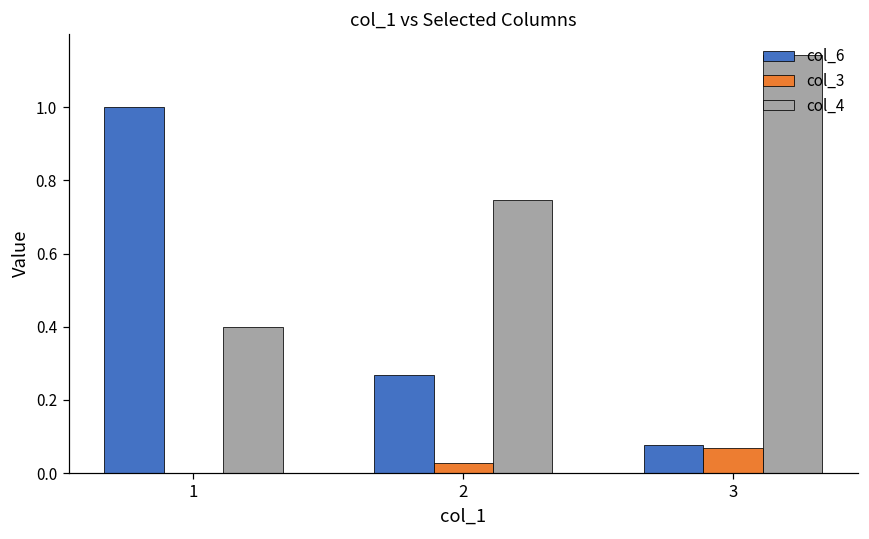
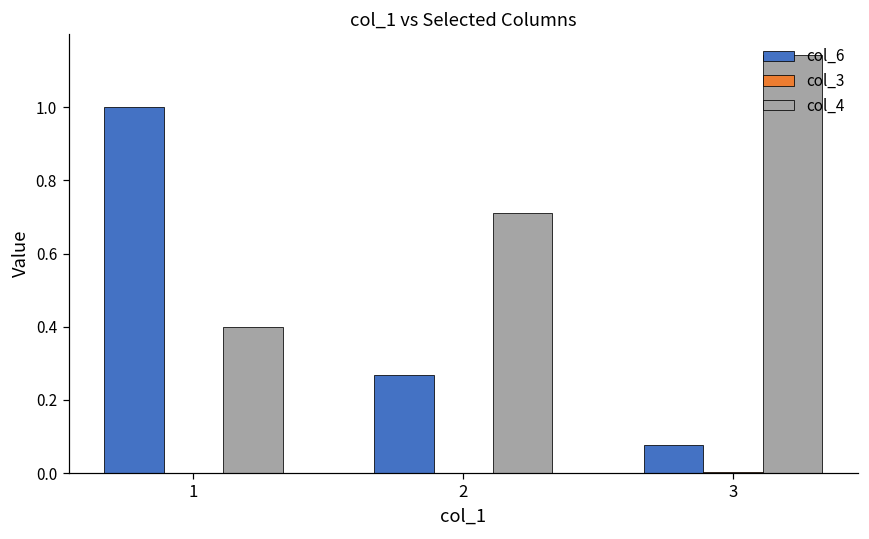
col_3, 2: 0.03 -> 0.00
col_4, 2: 0.75 -> 0.71
col_3, 3: 0.07 -> 0.00
